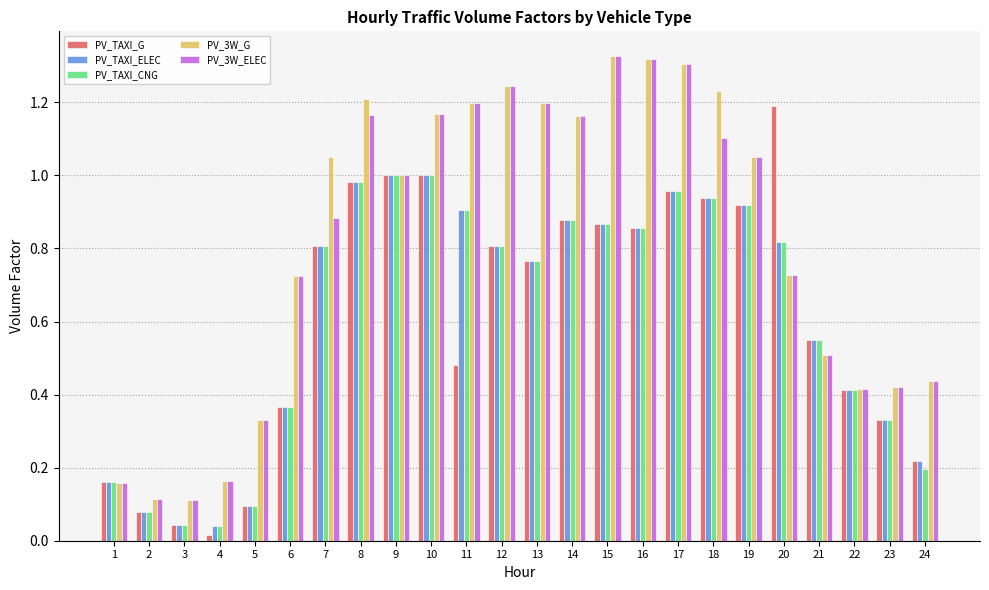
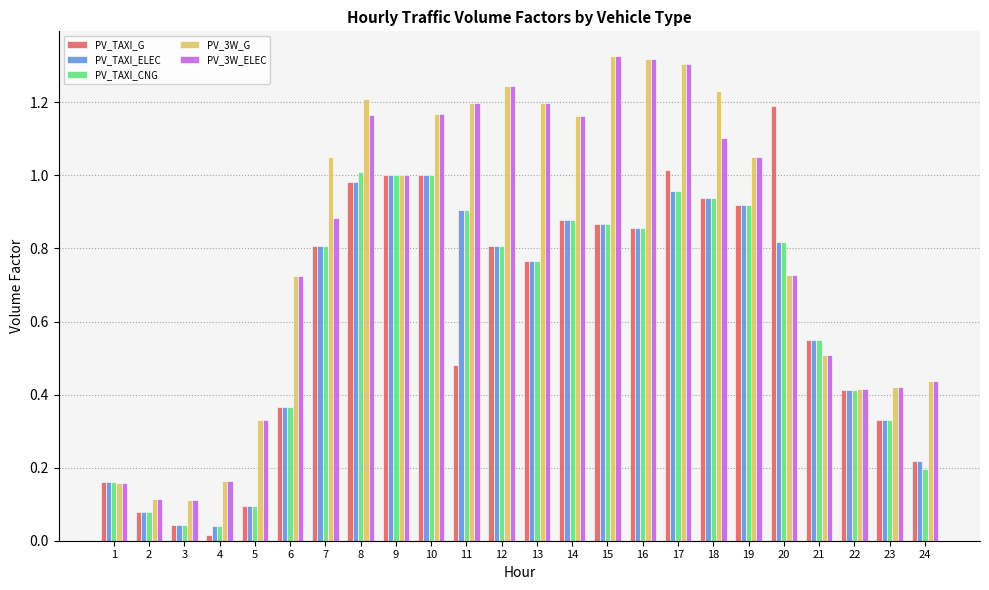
PV_TAXI_CNG, 8: 0.98 -> 1.01
PV_TAXI_G, 17: 0.96 -> 1.01
